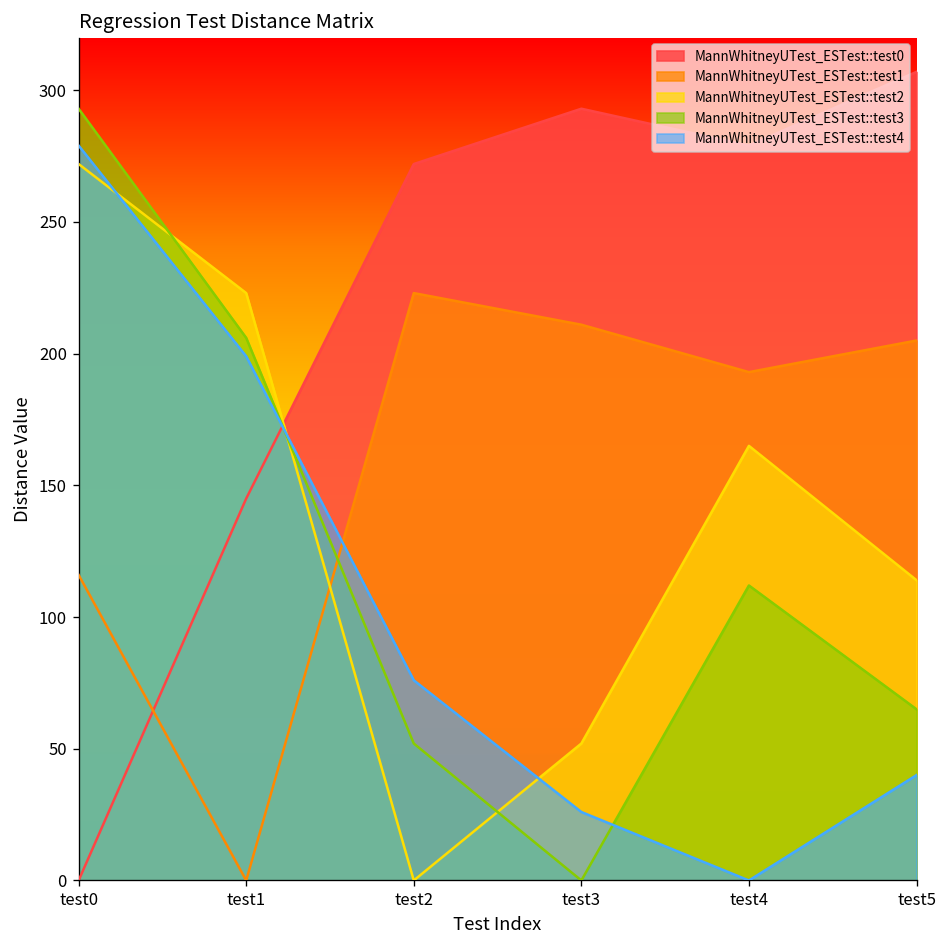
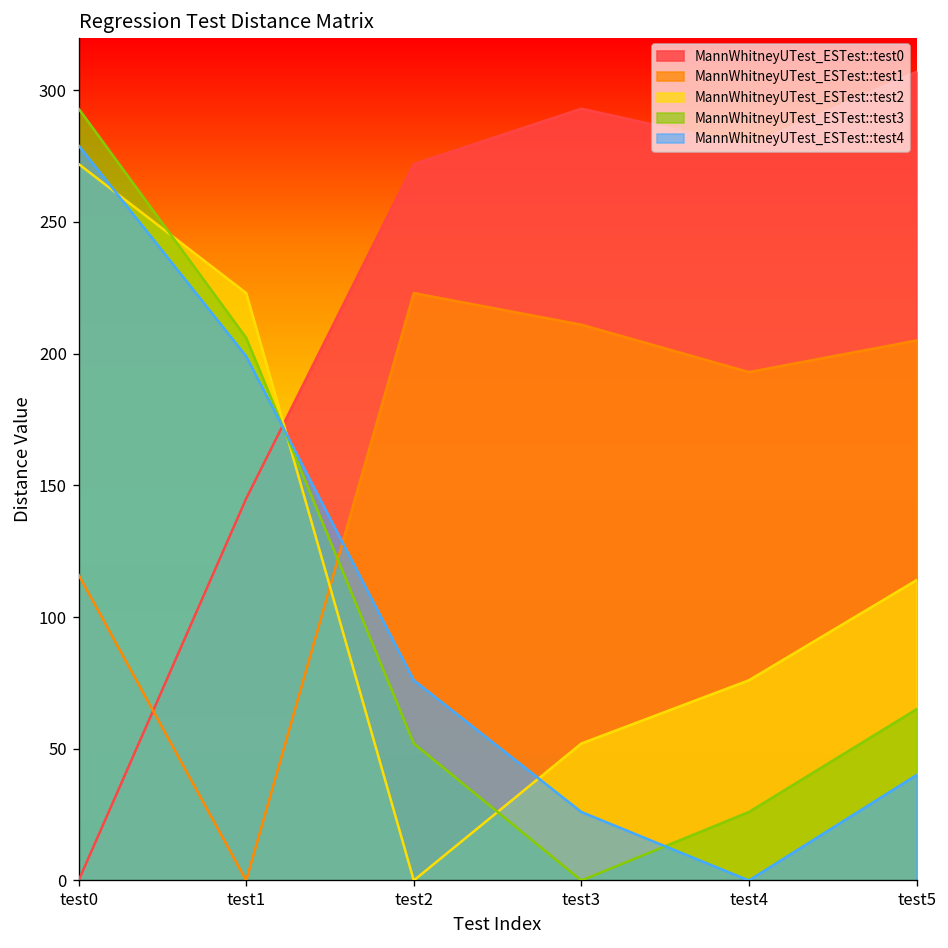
MannWhitneyUTest_ESTest::test2, test4: 165 -> 76
MannWhitneyUTest_ESTest::test3, test4: 112 -> 26
